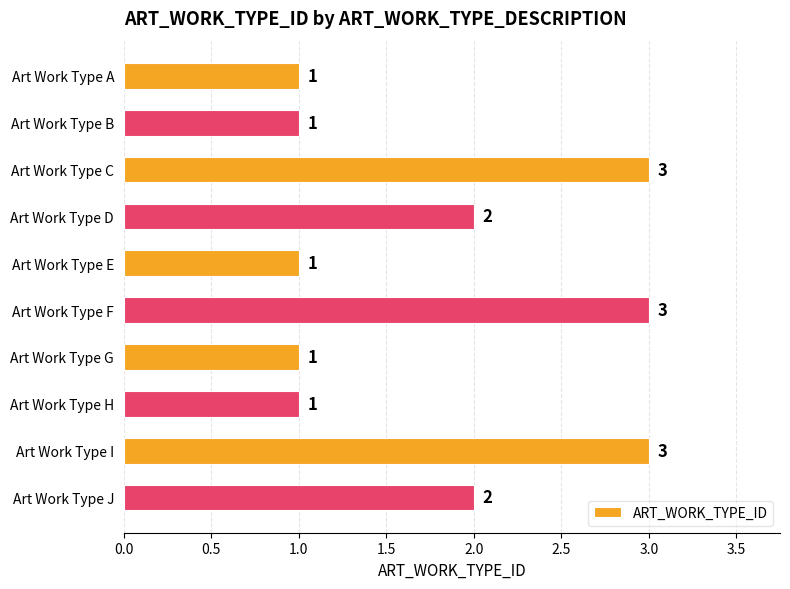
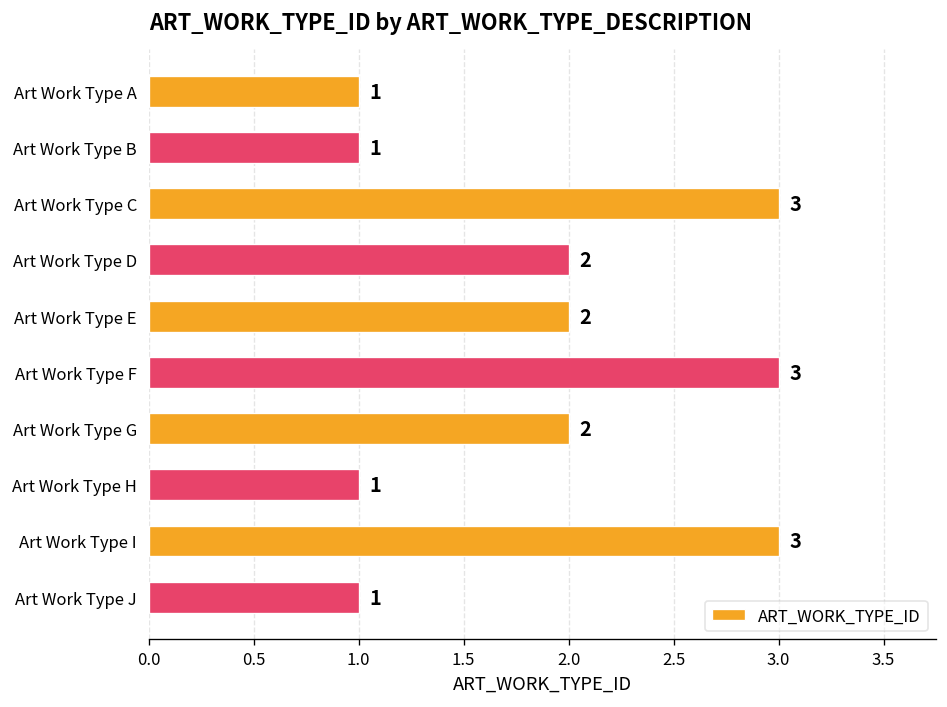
Art Work Type E: 1 -> 2
Art Work Type G: 1 -> 2
Art Work Type J: 2 -> 1
